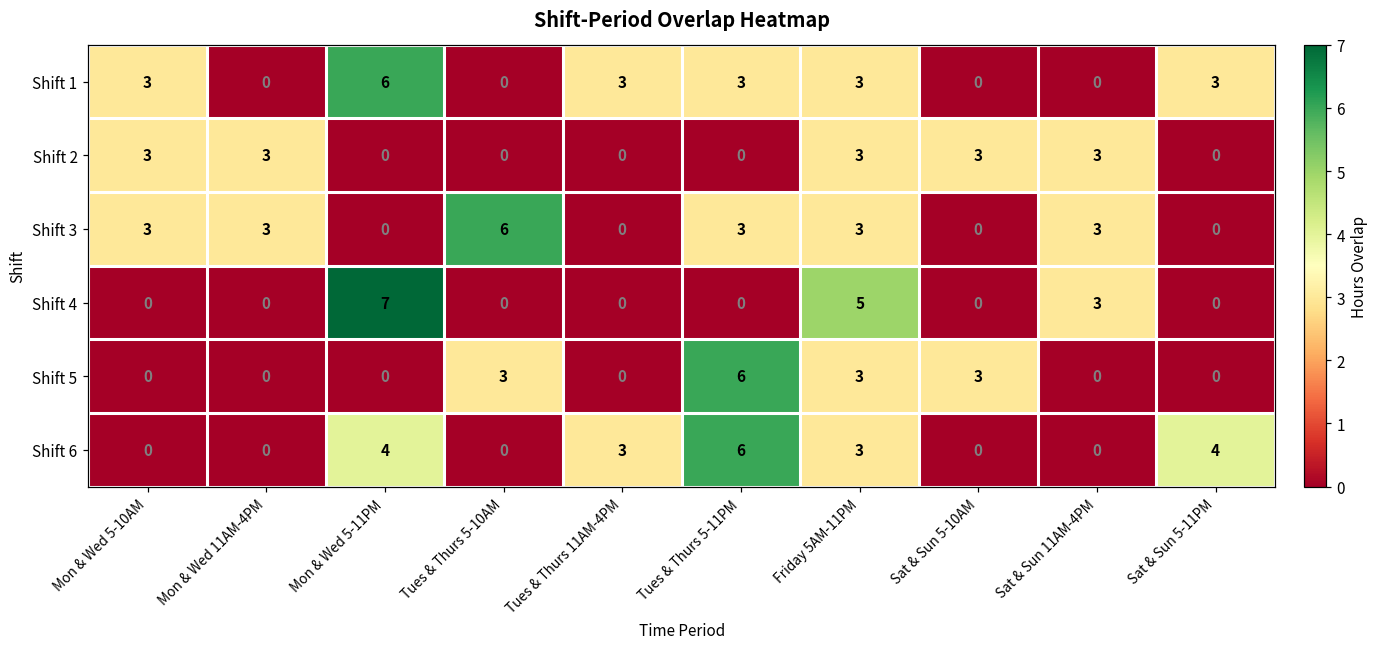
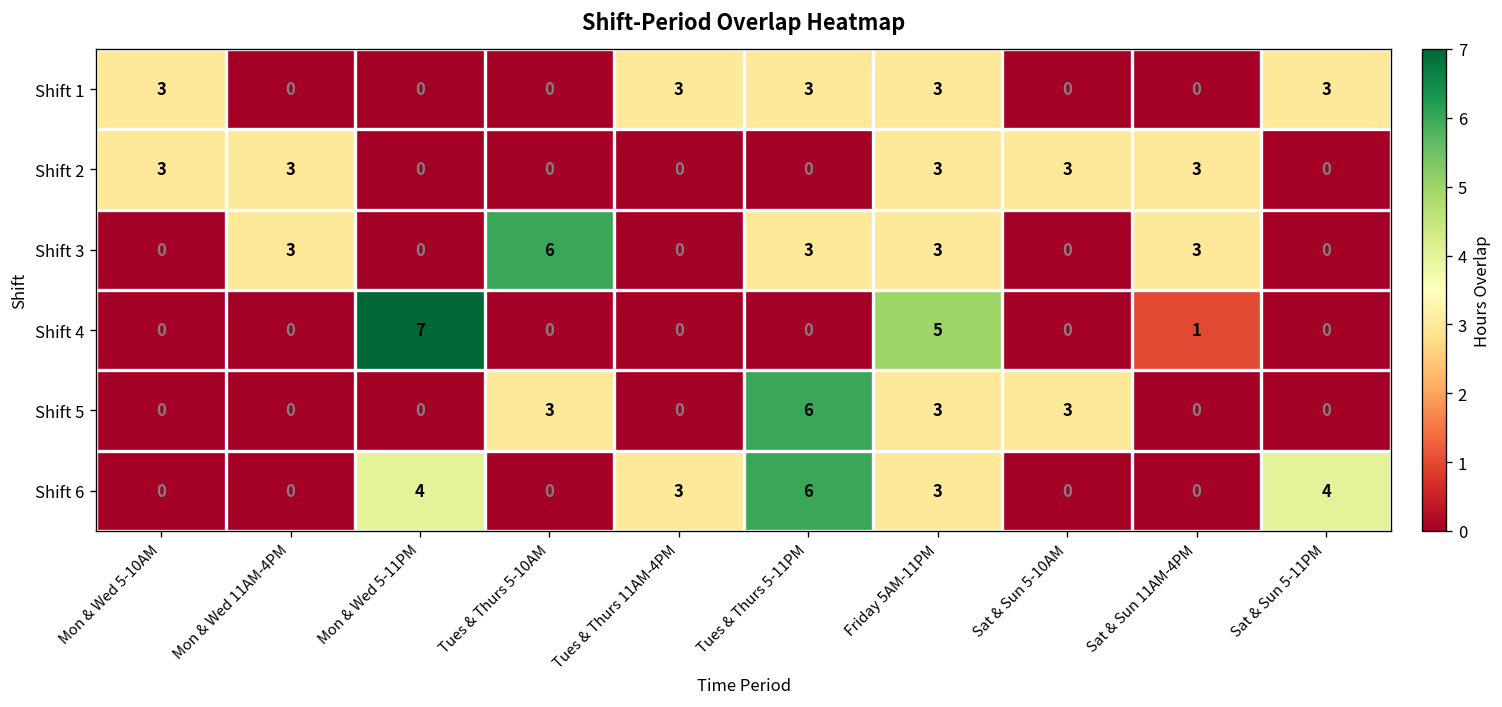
Shift 1, Mon & Wed 5-11PM: 6 -> 0
Shift 3, Mon & Wed 5-10AM: 3 -> 0
Shift 4, Sat & Sun 11AM-4PM: 3 -> 1
